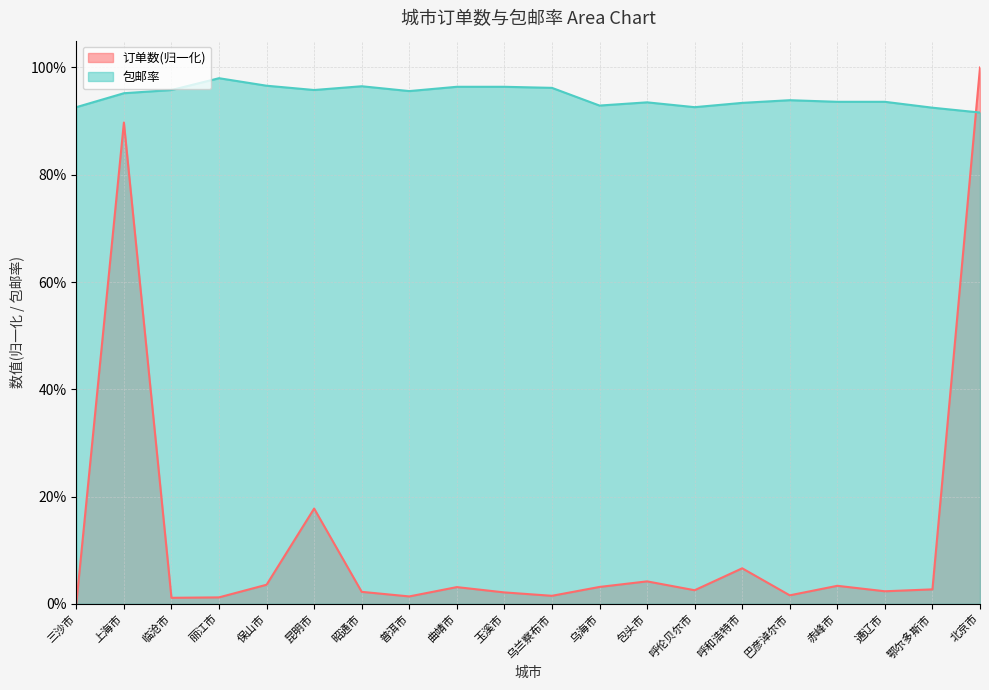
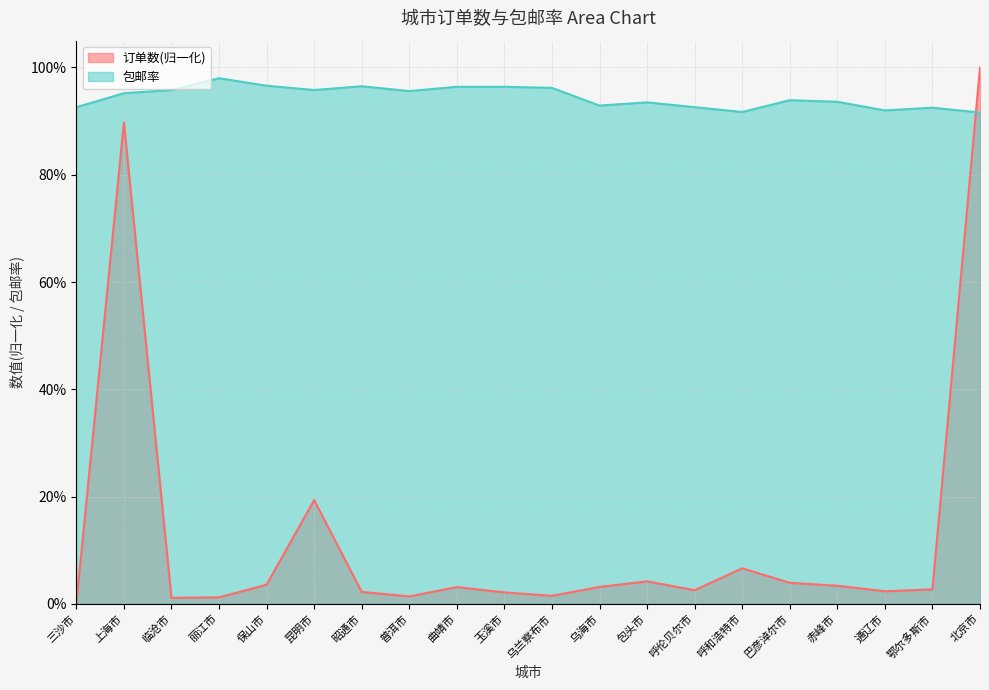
订单数(归一化), 昆明市: 18% -> 19%
包邮率, 呼和浩特市: 93% -> 92%
订单数(归一化), 巴彦淖尔市: 2% -> 4%
包邮率, 通辽市: 94% -> 92%
